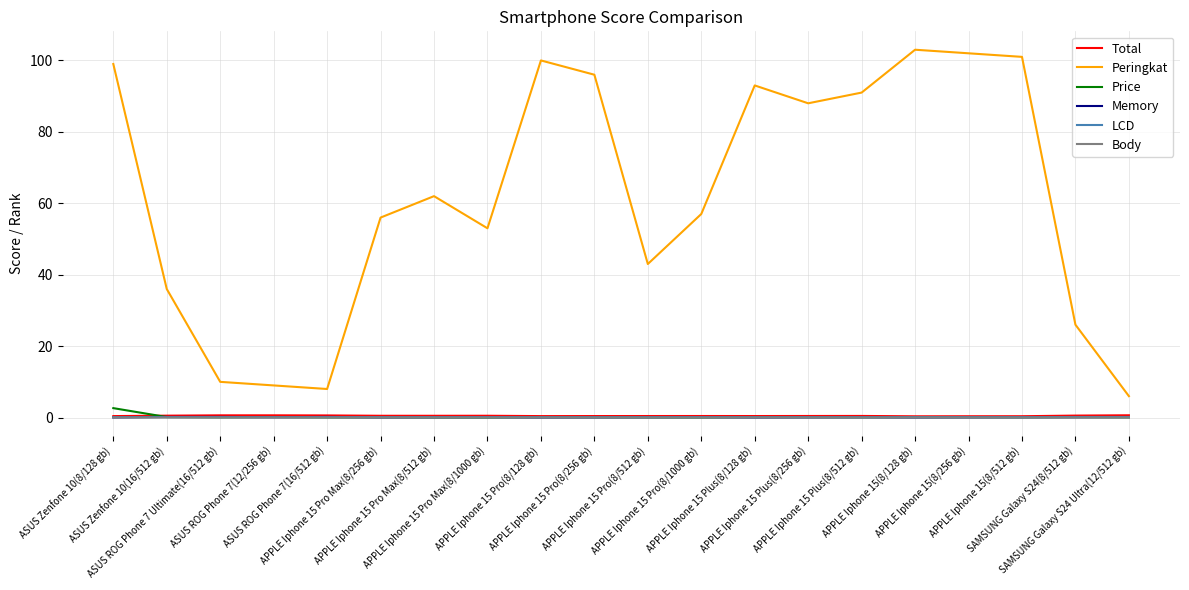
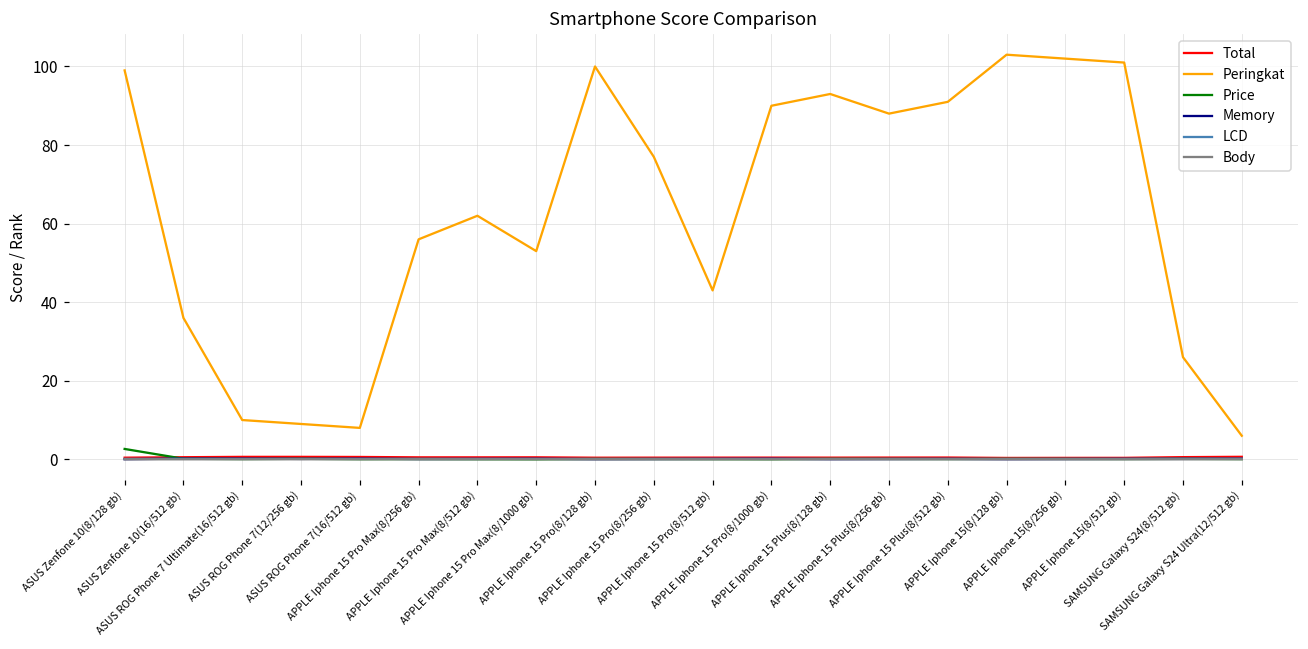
Peringkat, APPLE Iphone 15 Pro(8/256 gb): 96 -> 77
Peringkat, APPLE Iphone 15 Pro(8/1000 gb): 57 -> 90
